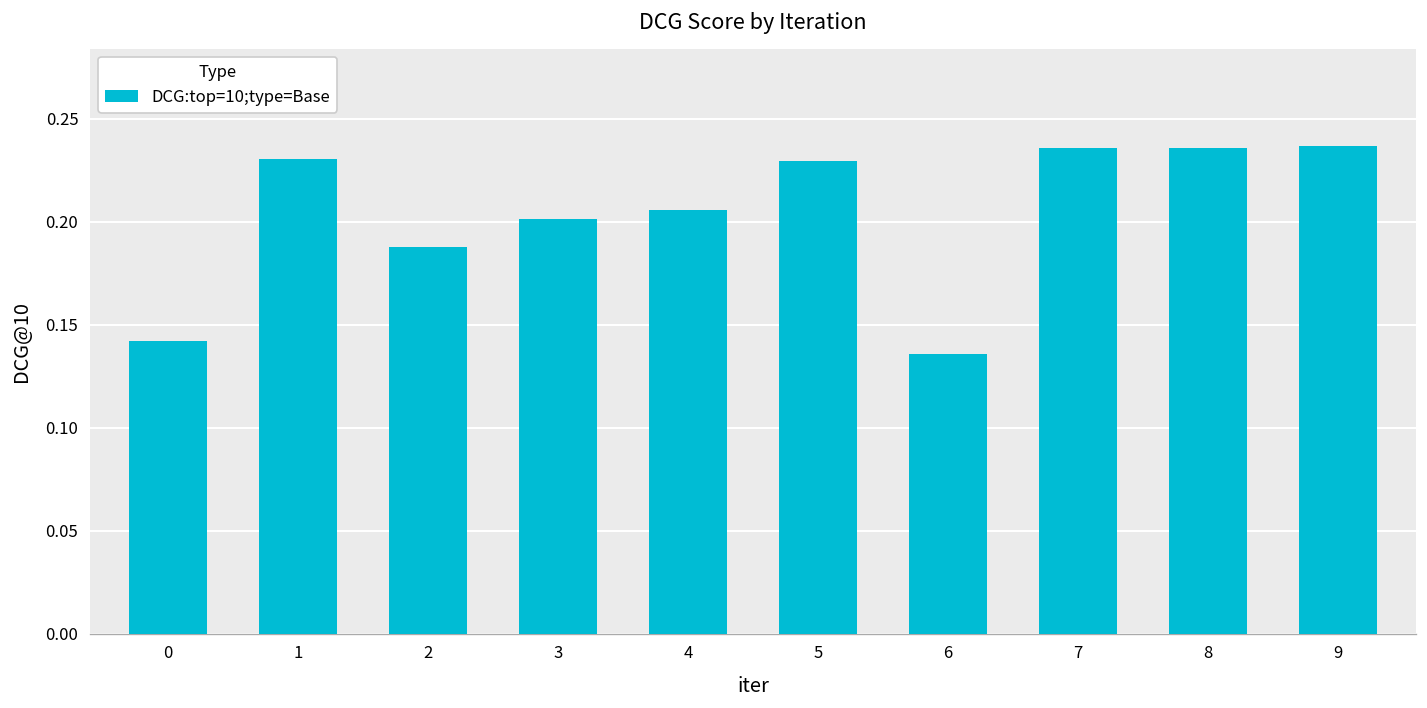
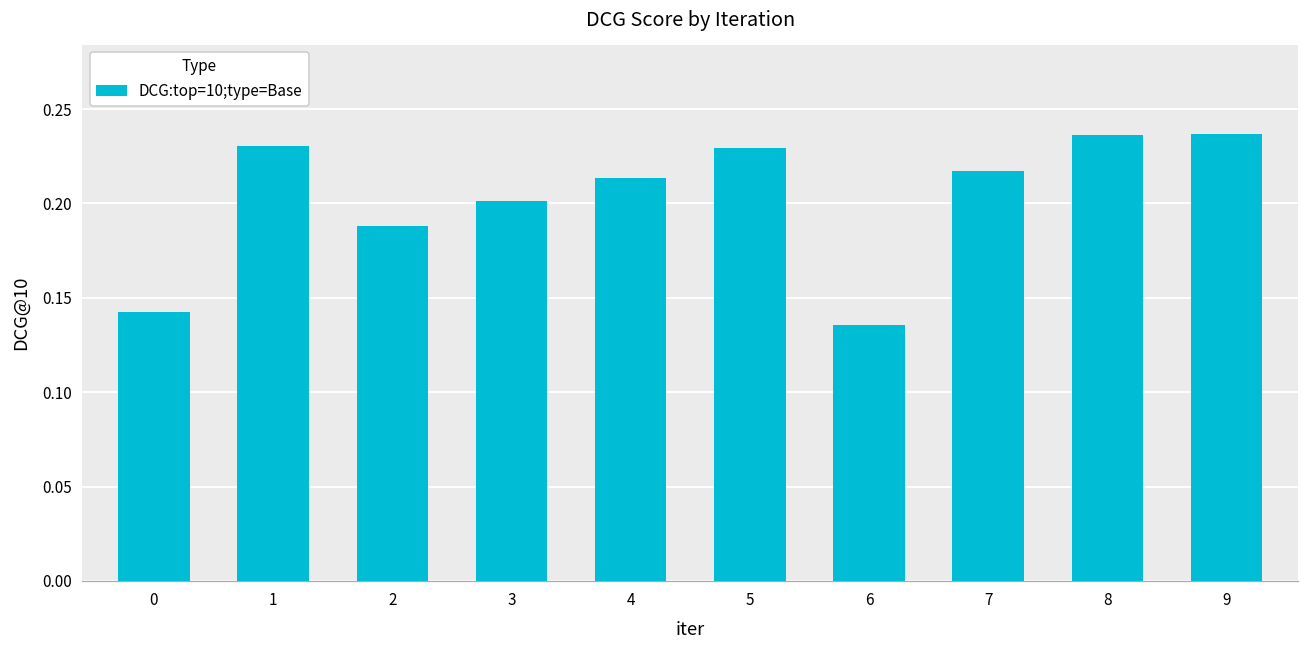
4: 0.206 -> 0.214
7: 0.236 -> 0.217
